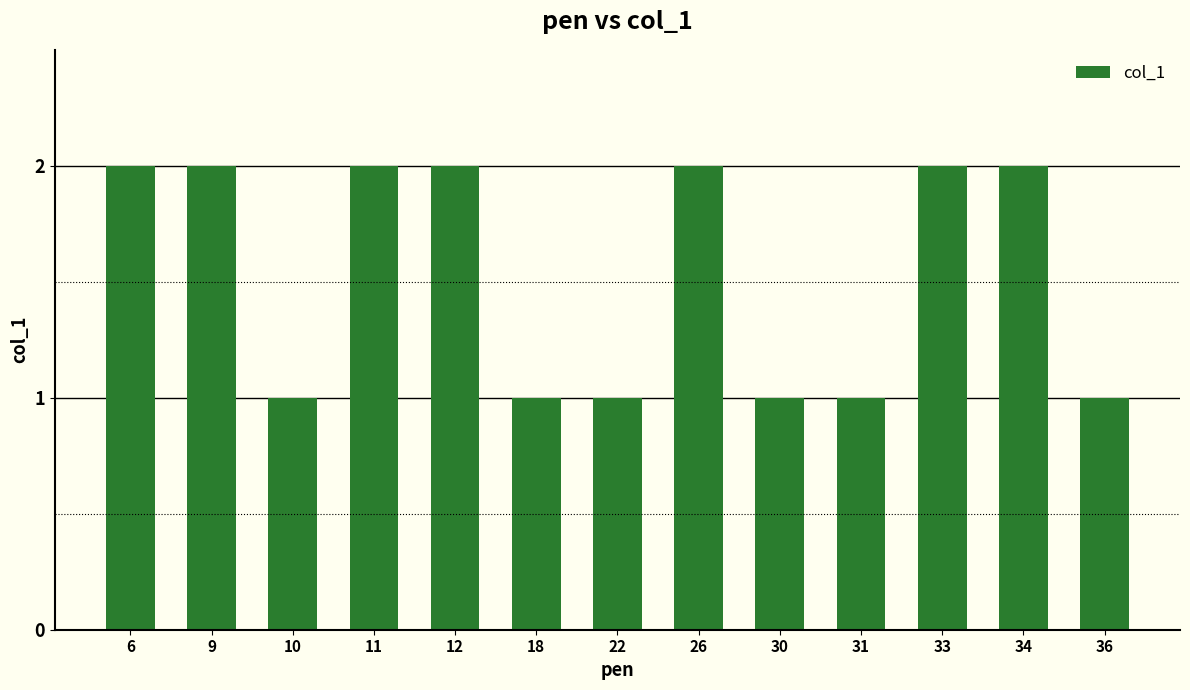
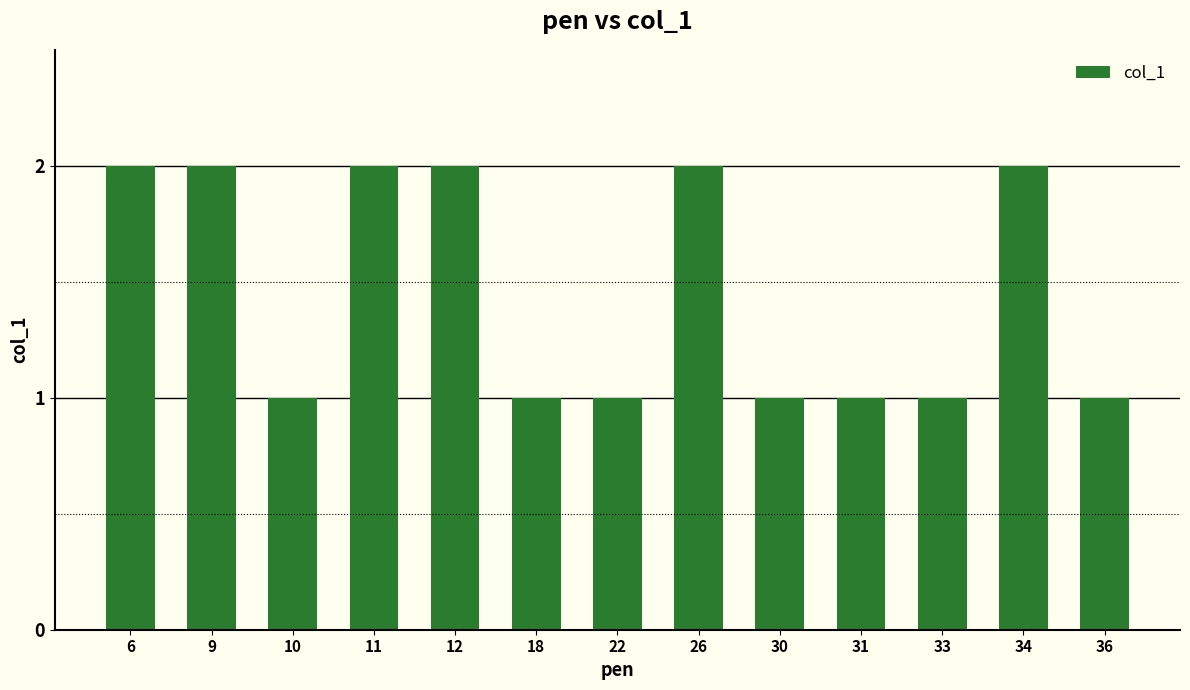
33: 2 -> 1
